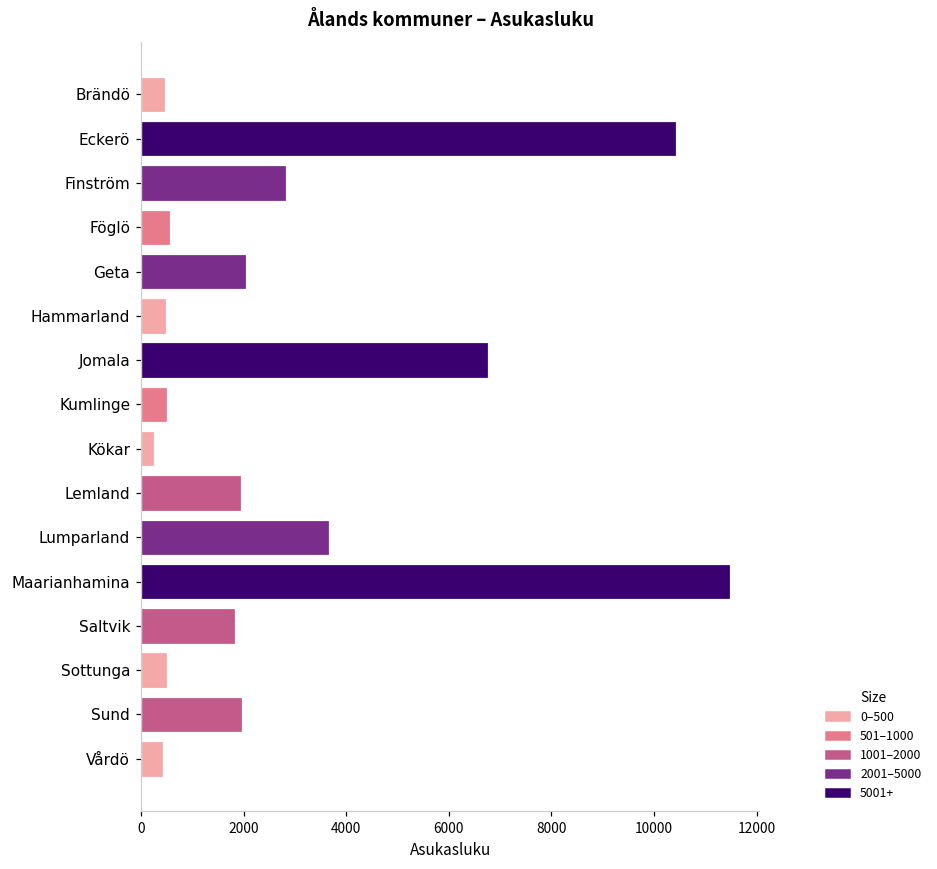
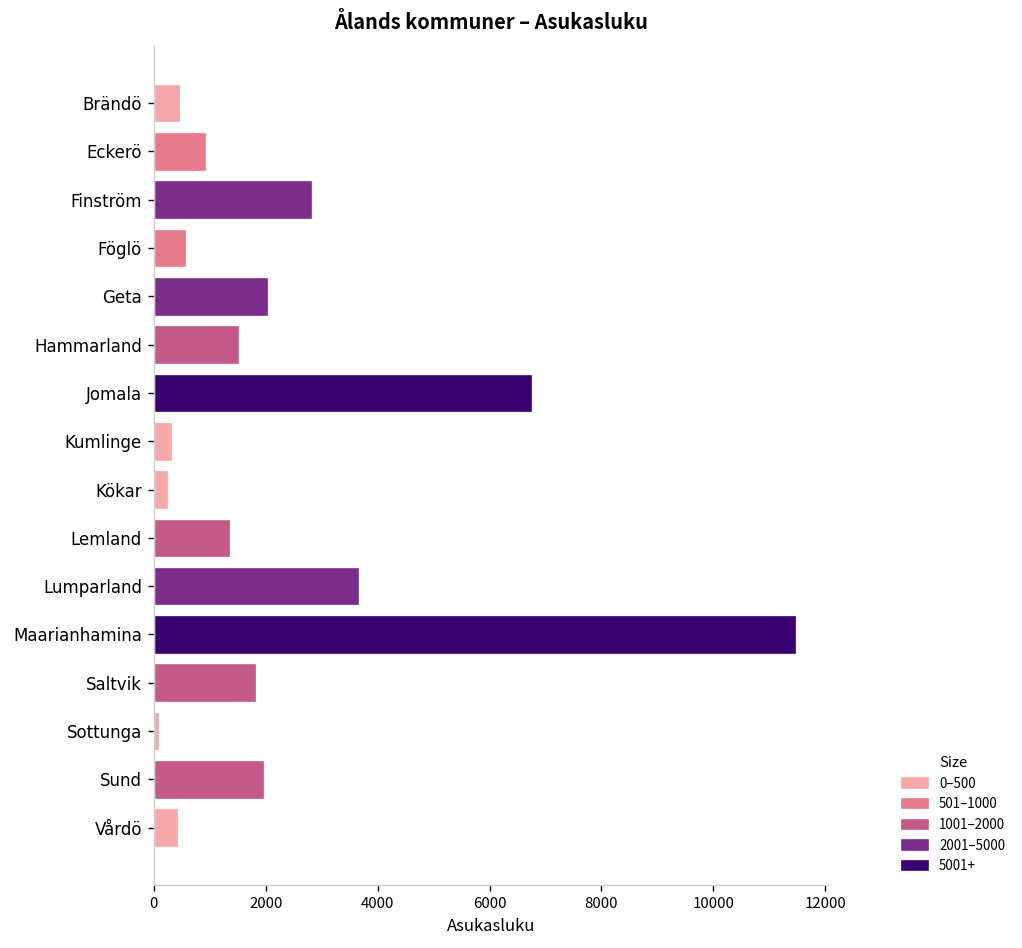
Eckerö: 10400 -> 900
Hammarland: 500 -> 1500
Kumlinge: 500 -> 300
Lemland: 1900 -> 1400
Sottunga: 500 -> 100
